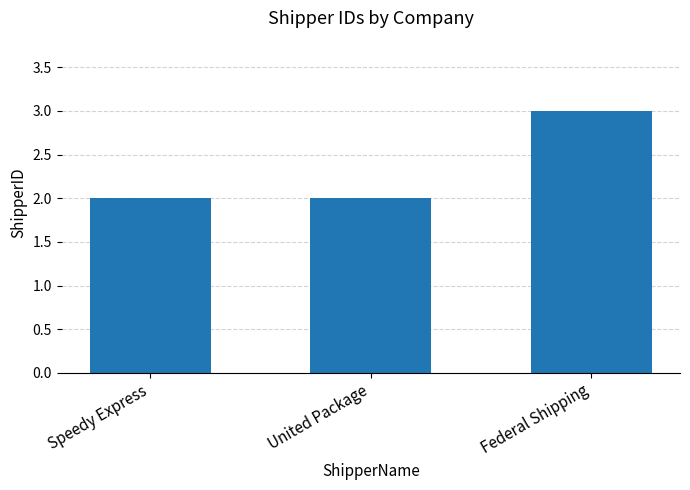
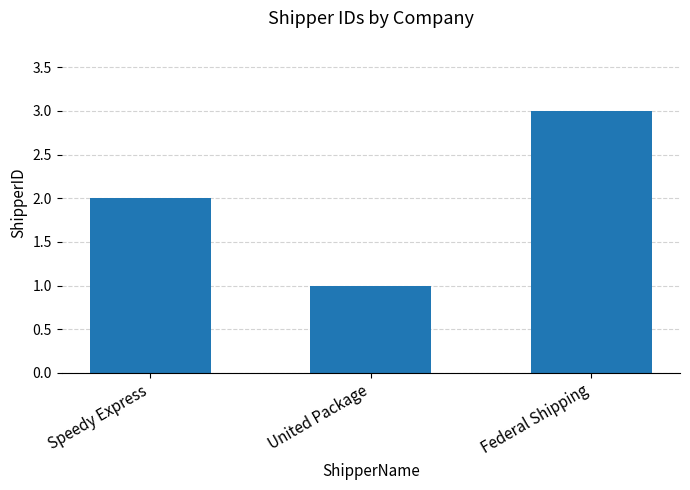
United Package: 2 -> 1
